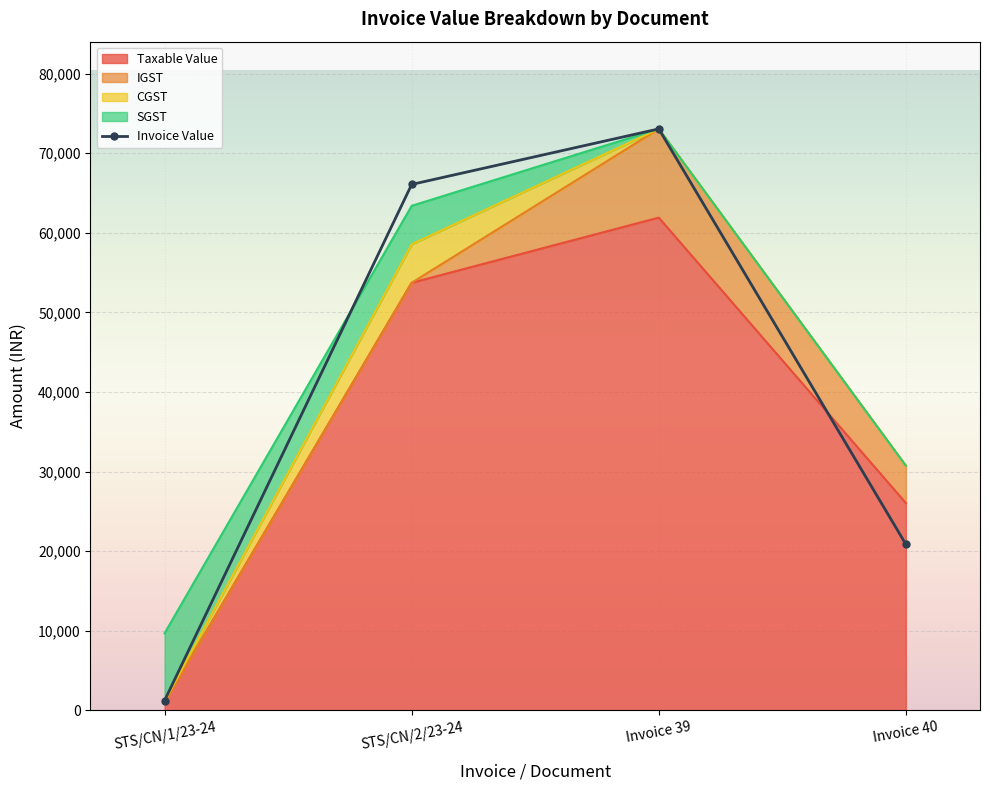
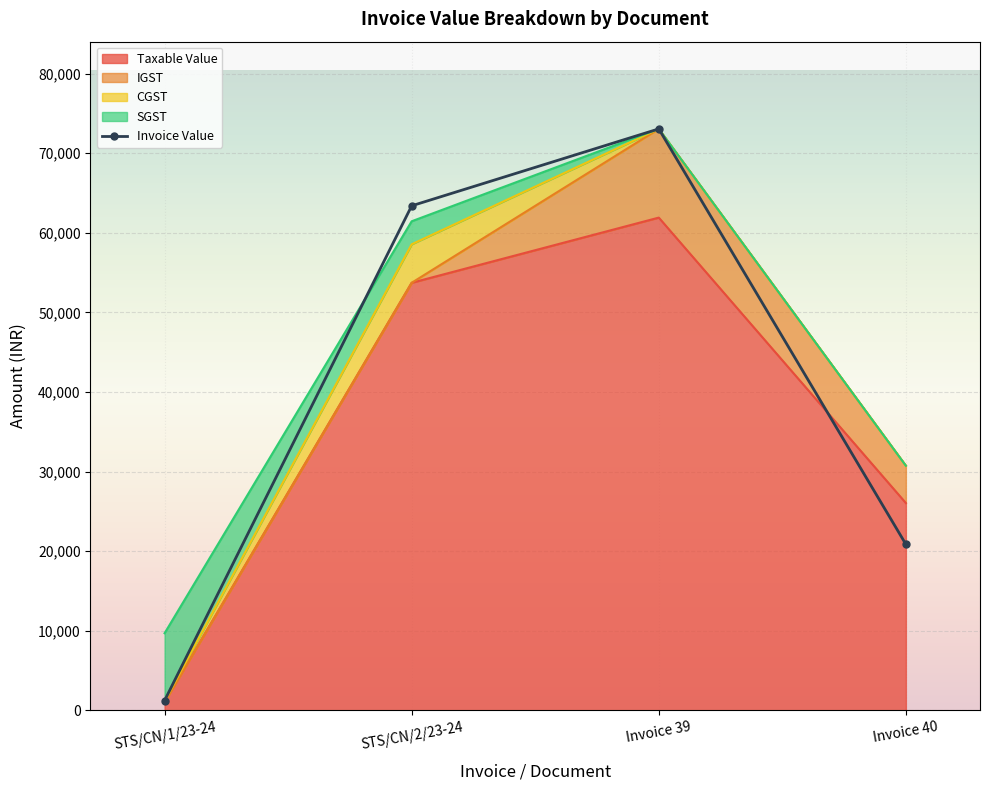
SGST, STS/CN/2/23-24: 5,000 -> 3,000
Invoice Value, STS/CN/2/23-24: 66,000 -> 63,000
